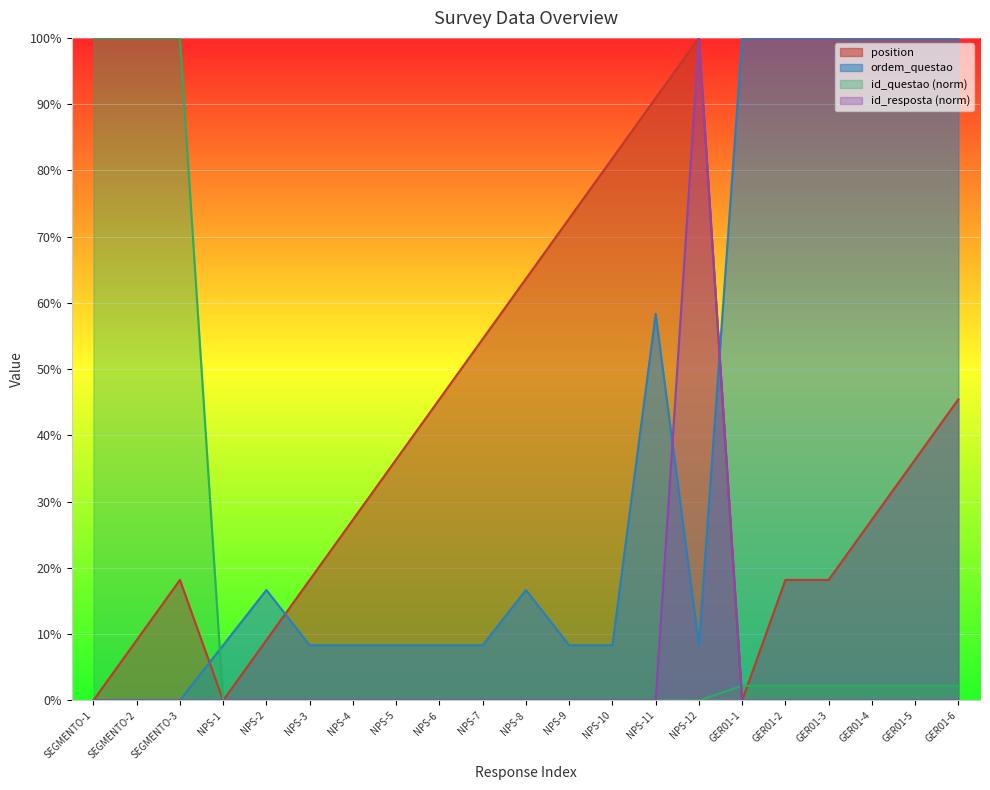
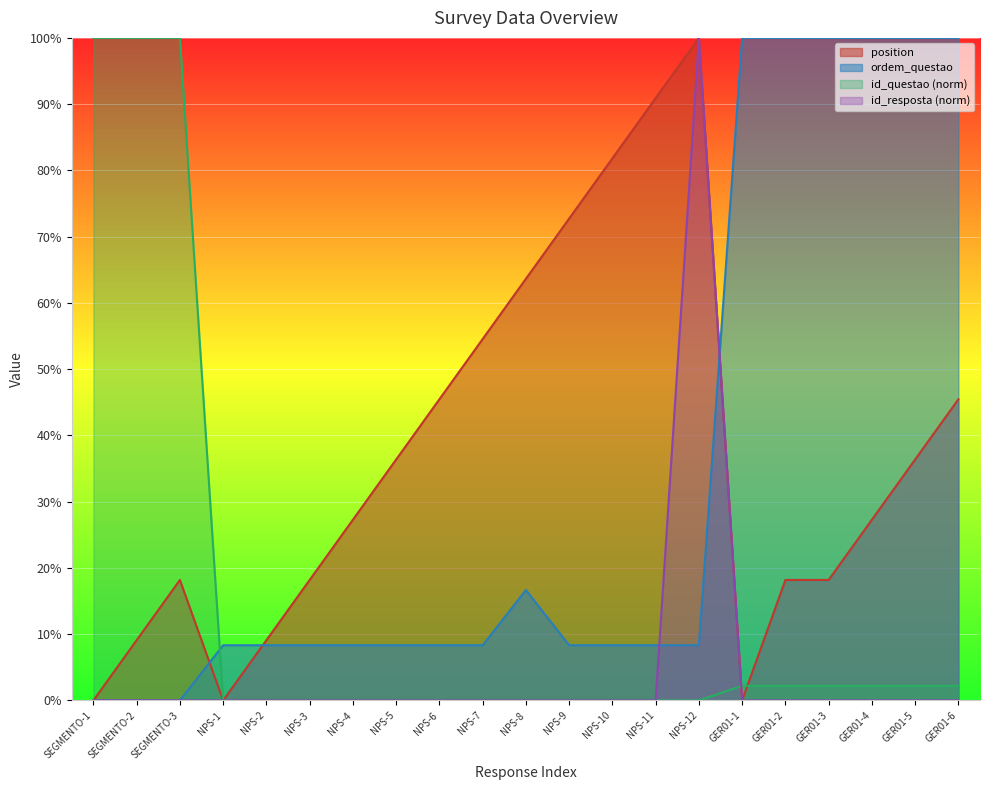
ordem_questao, NPS-2: 17% -> 8%
ordem_questao, NPS-11: 58% -> 8%
